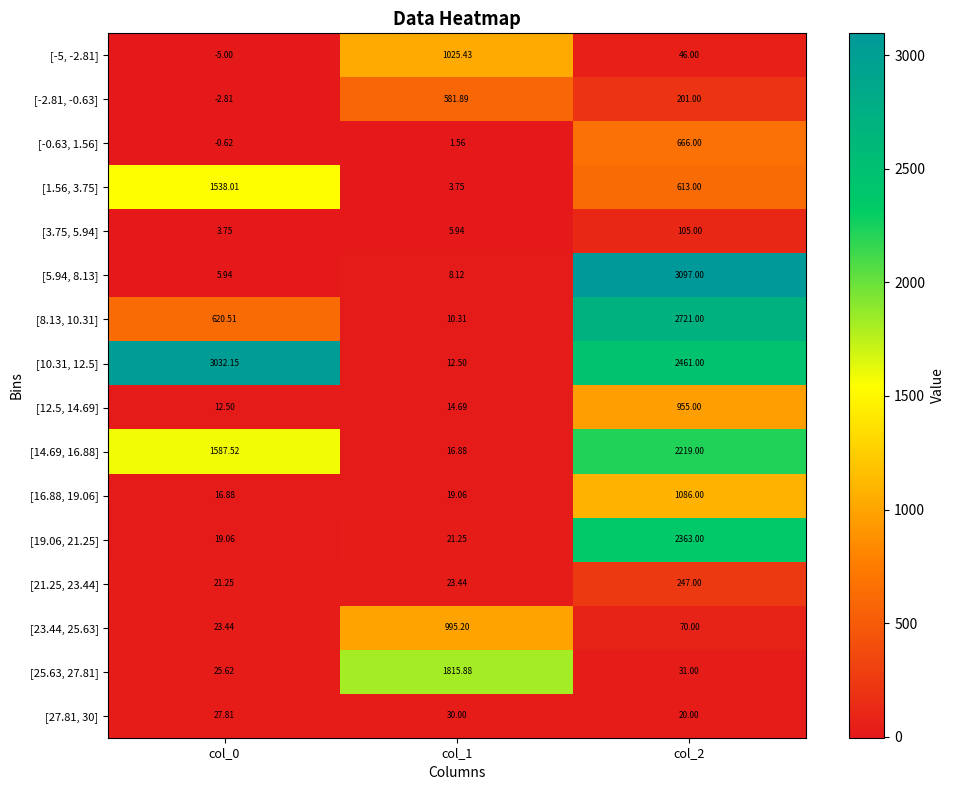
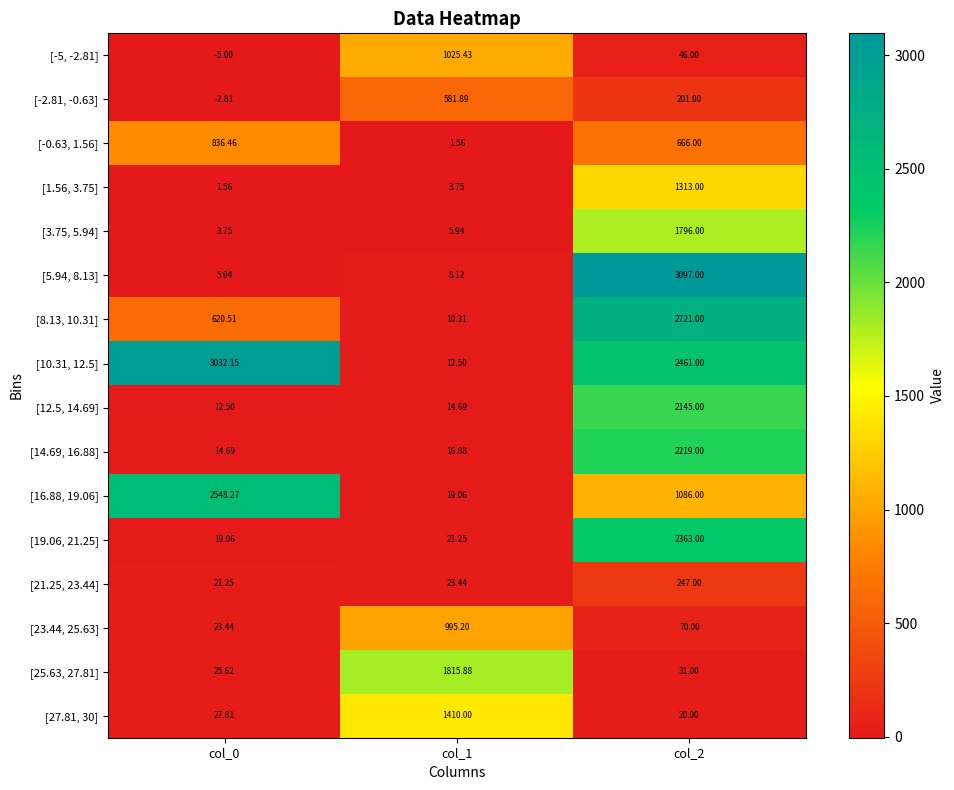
[-0.63, 1.56], col_0: -0.62 -> 836.46
[1.56, 3.75], col_0: 1538.01 -> 1.56
[1.56, 3.75], col_2: 613.00 -> 1313.00
[3.75, 5.94], col_2: 105.00 -> 1796.00
[12.5, 14.69], col_2: 955.00 -> 2145.00
[14.69, 16.88], col_0: 1587.52 -> 14.69
[16.88, 19.06], col_0: 16.88 -> 2548.27
[27.81, 30], col_1: 30.00 -> 1410.00
